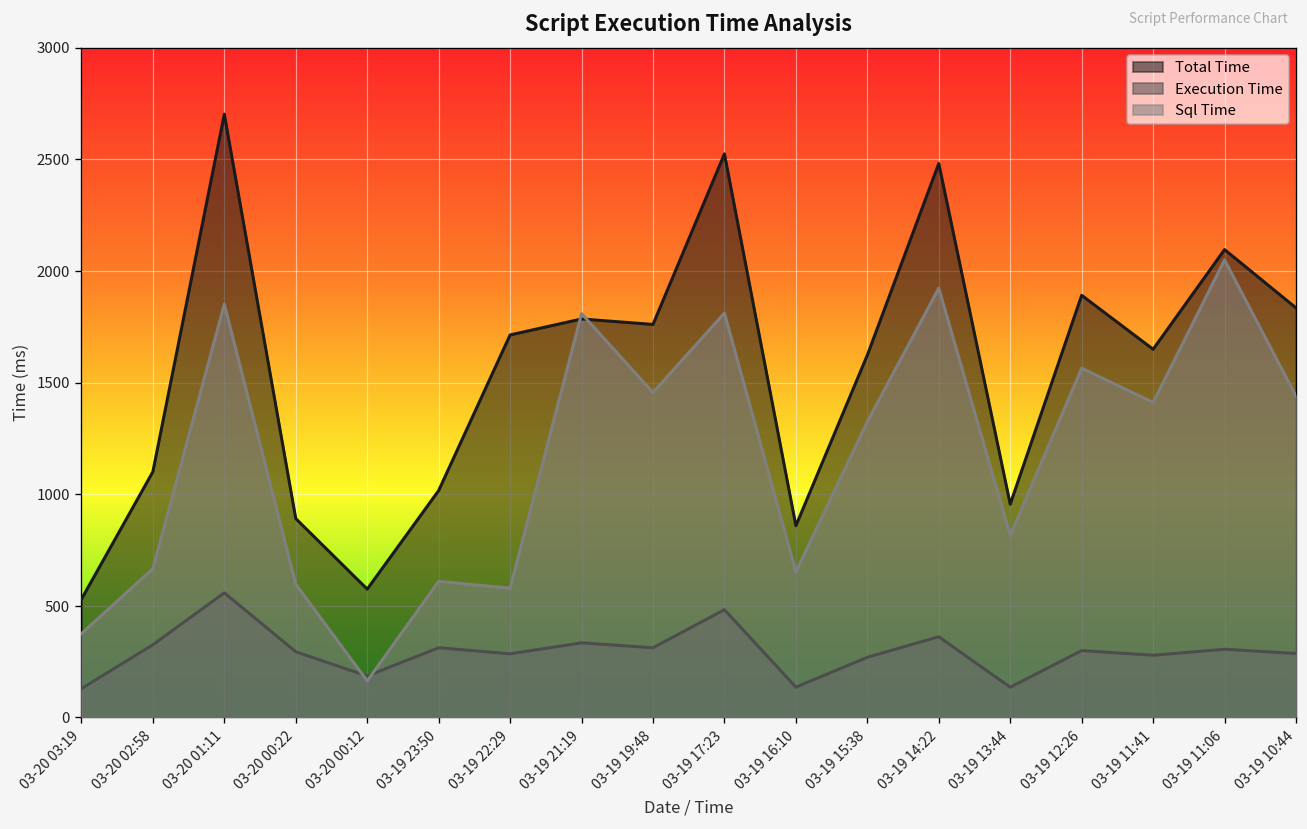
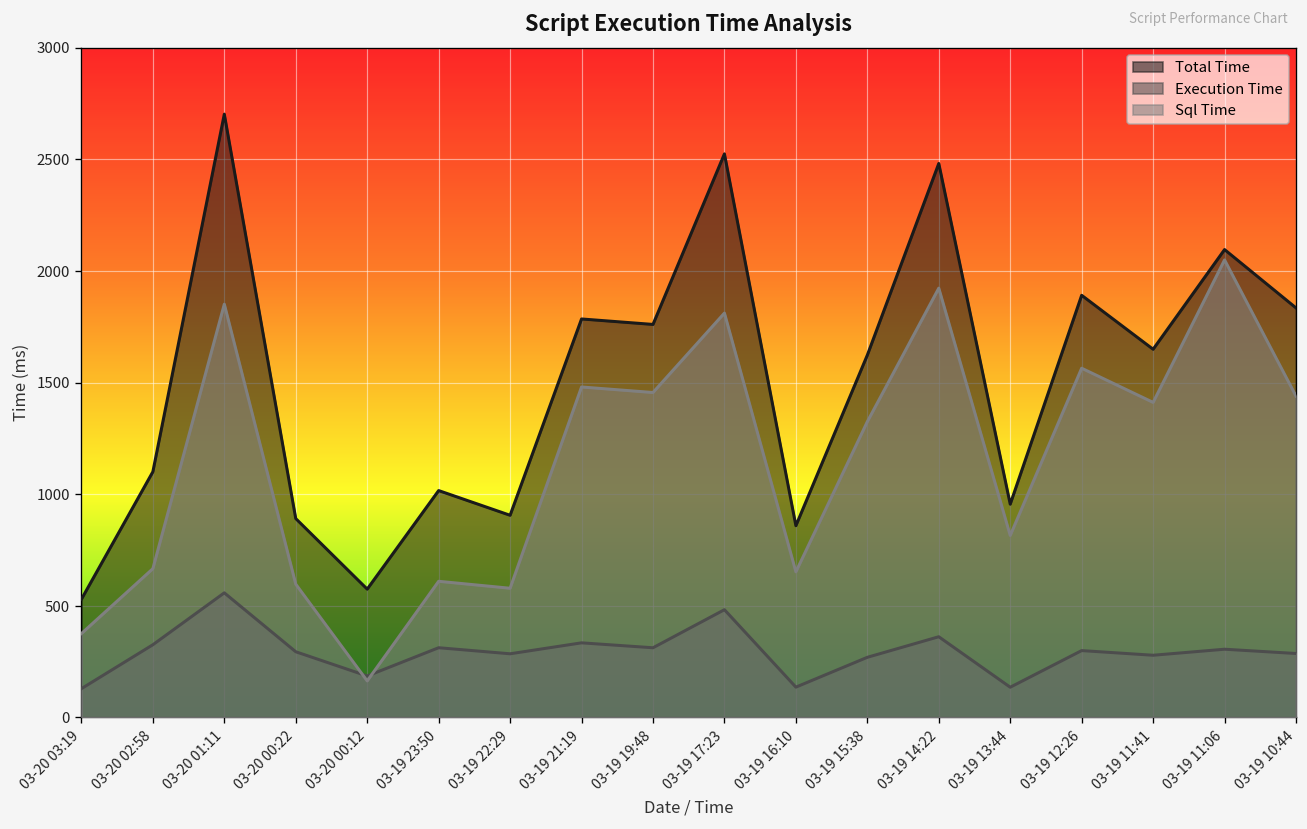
Total Time, 03-19 22:29: 1710 -> 910
Sql Time, 03-19 21:19: 1810 -> 1480
